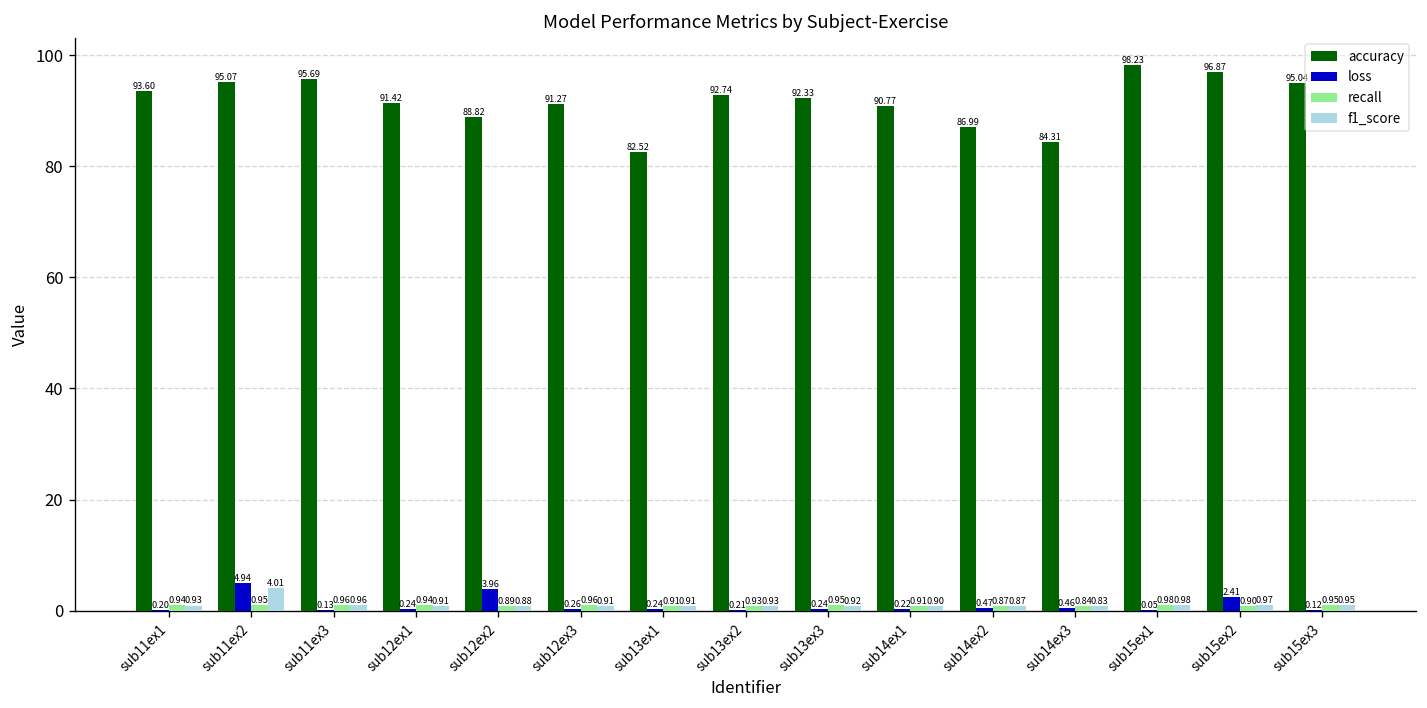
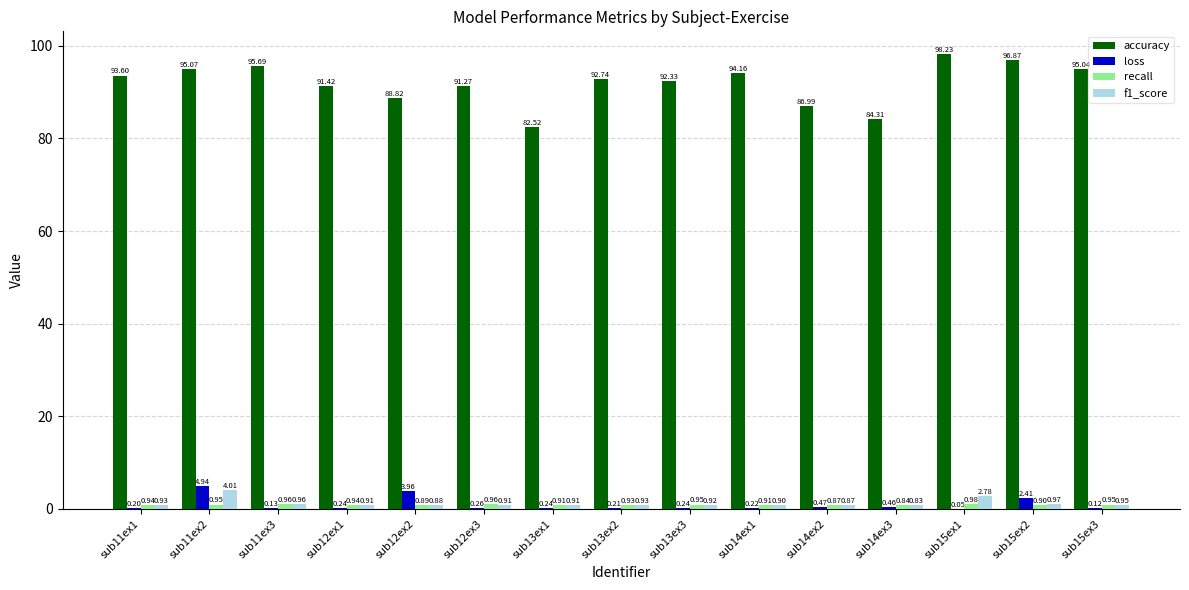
accuracy, sub14ex1: 90.77 -> 94.16
f1_score, sub15ex1: 0.98 -> 2.78
